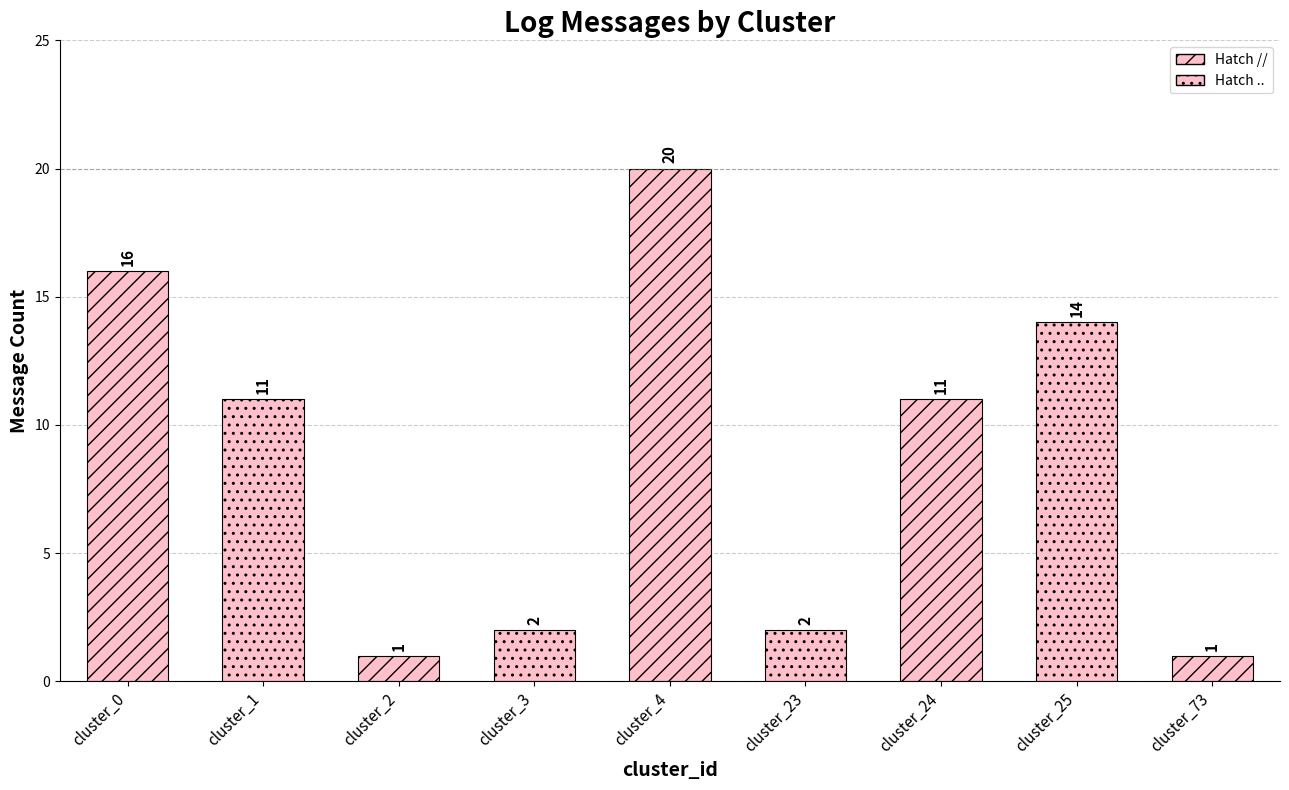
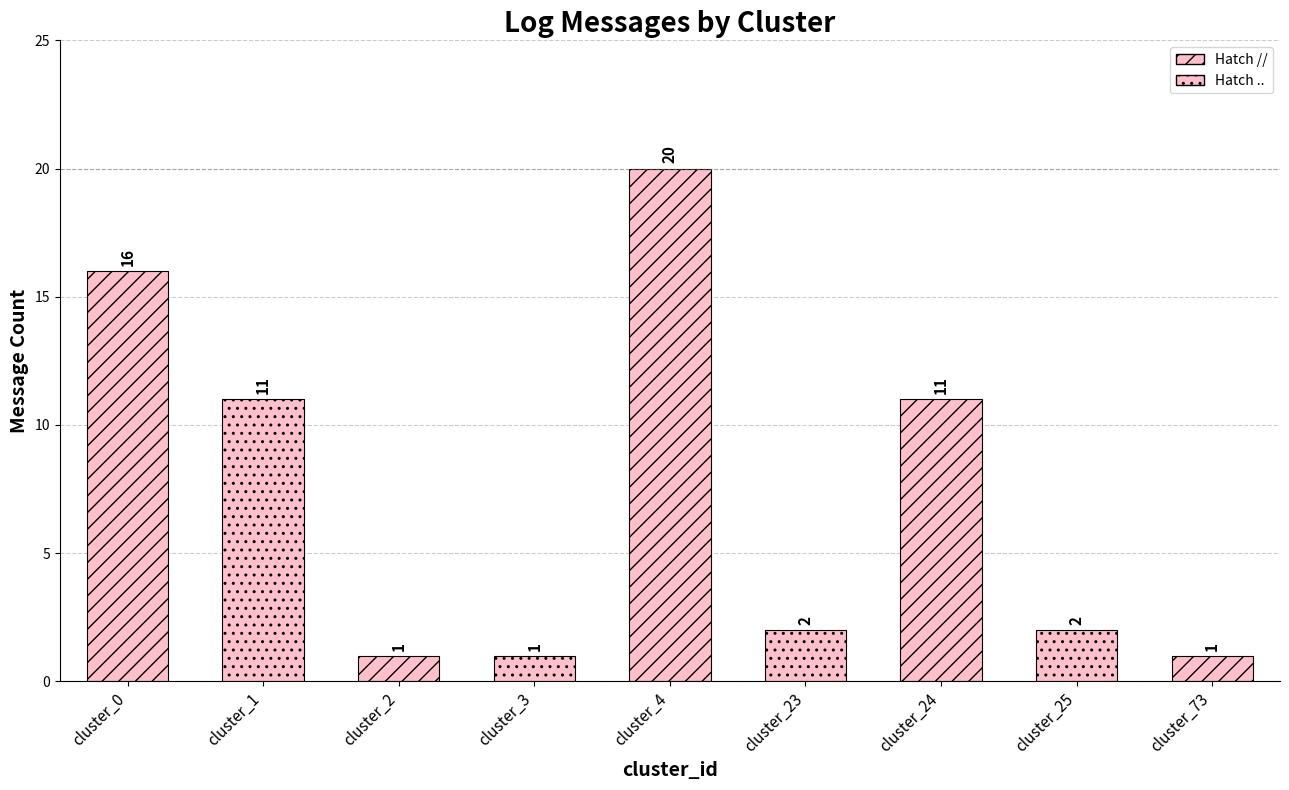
cluster_3: 2 -> 1
cluster_25: 14 -> 2
